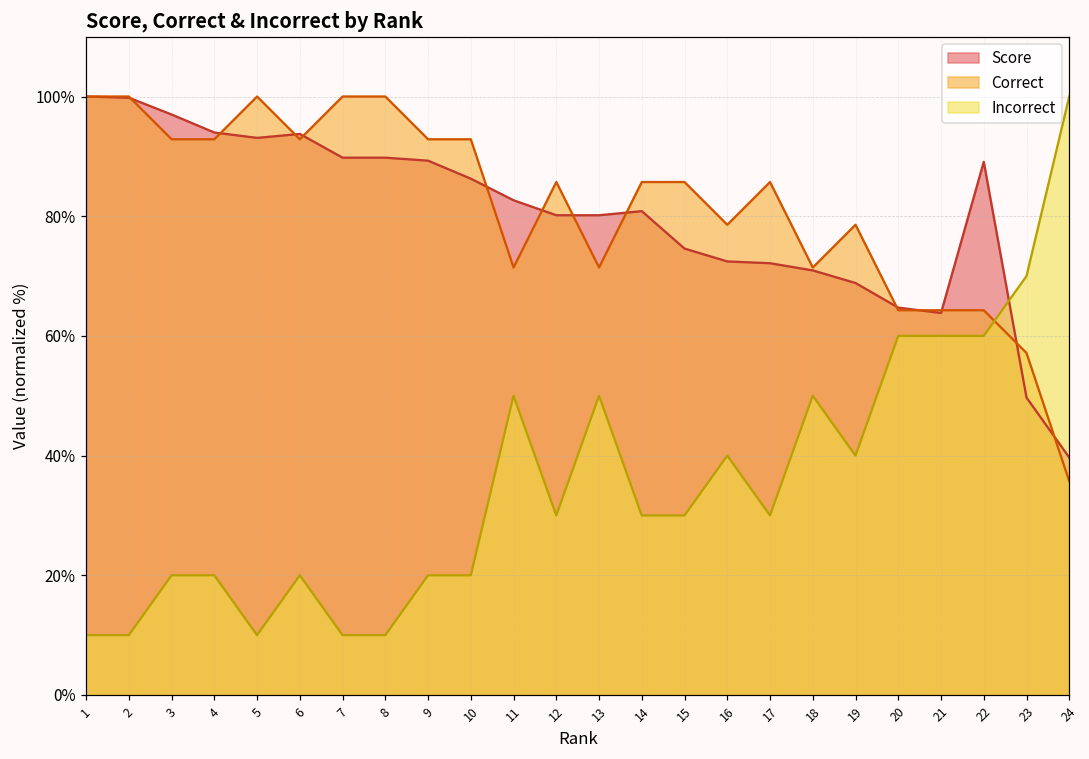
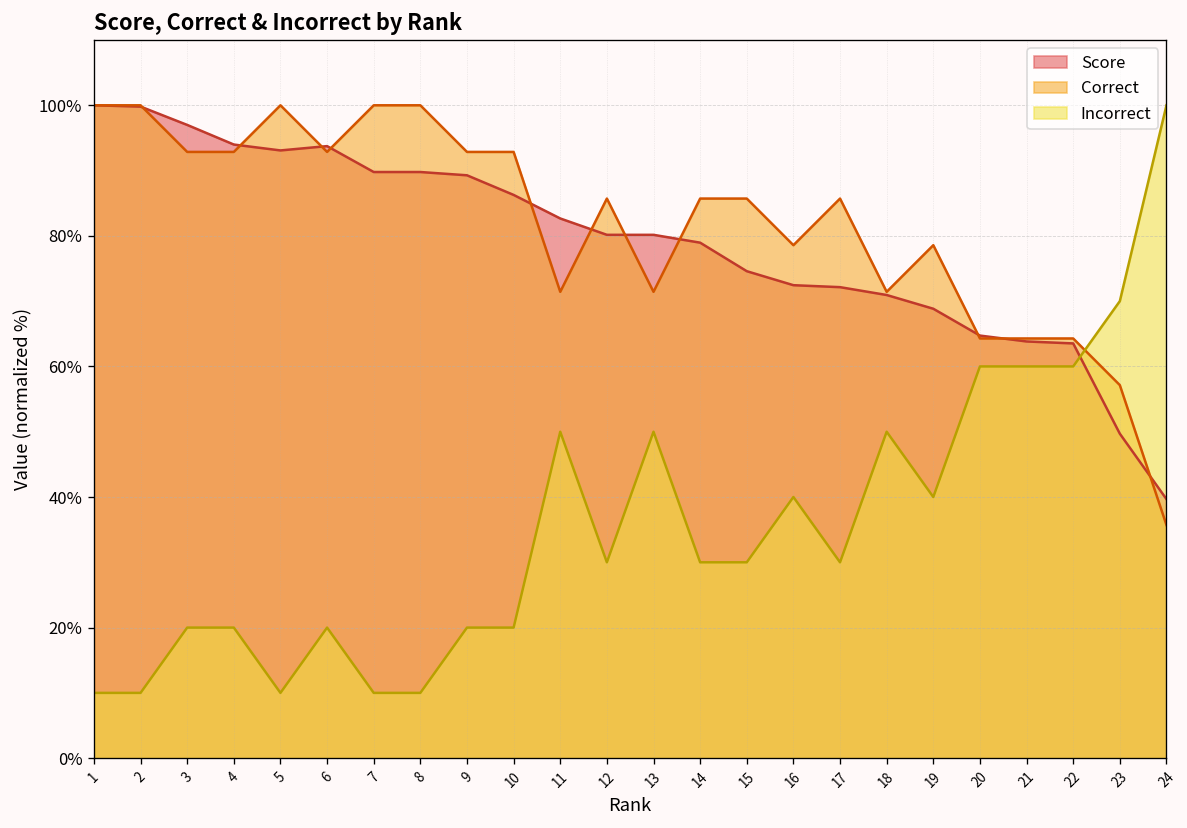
Score, 14: 81% -> 79%
Score, 22: 89% -> 64%
